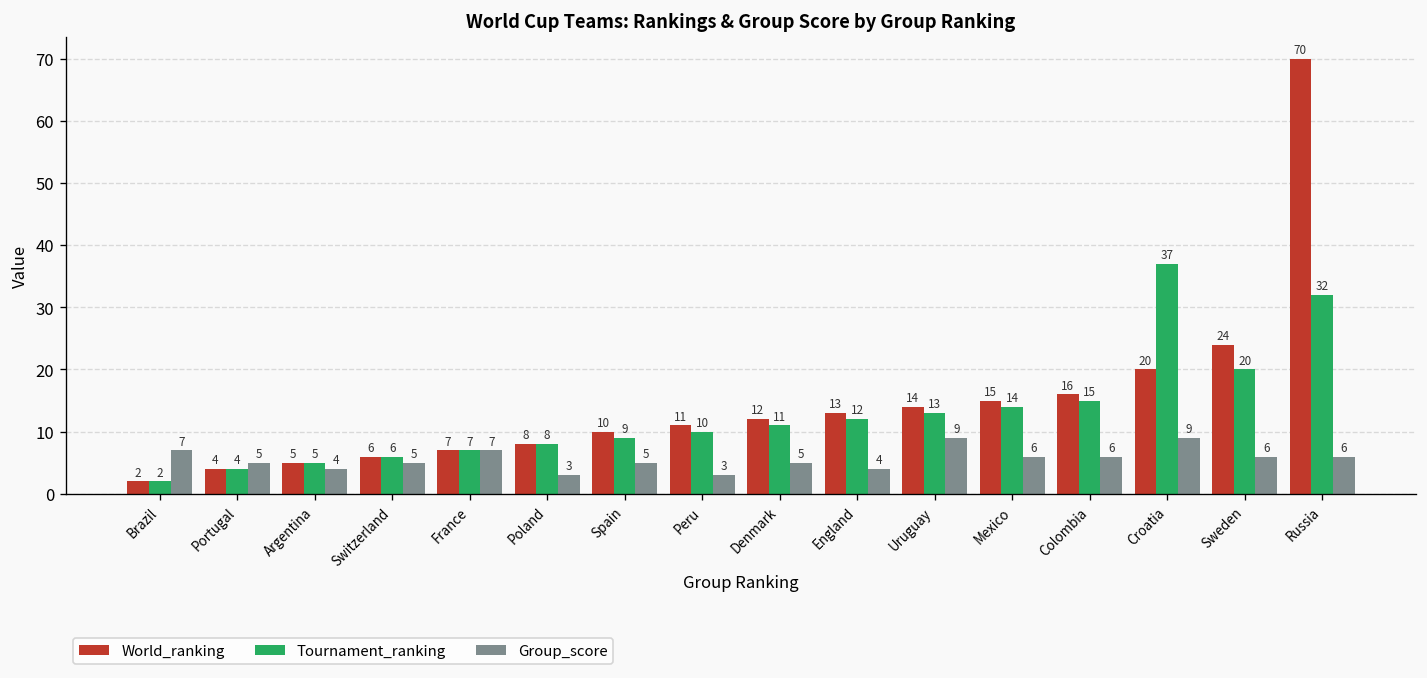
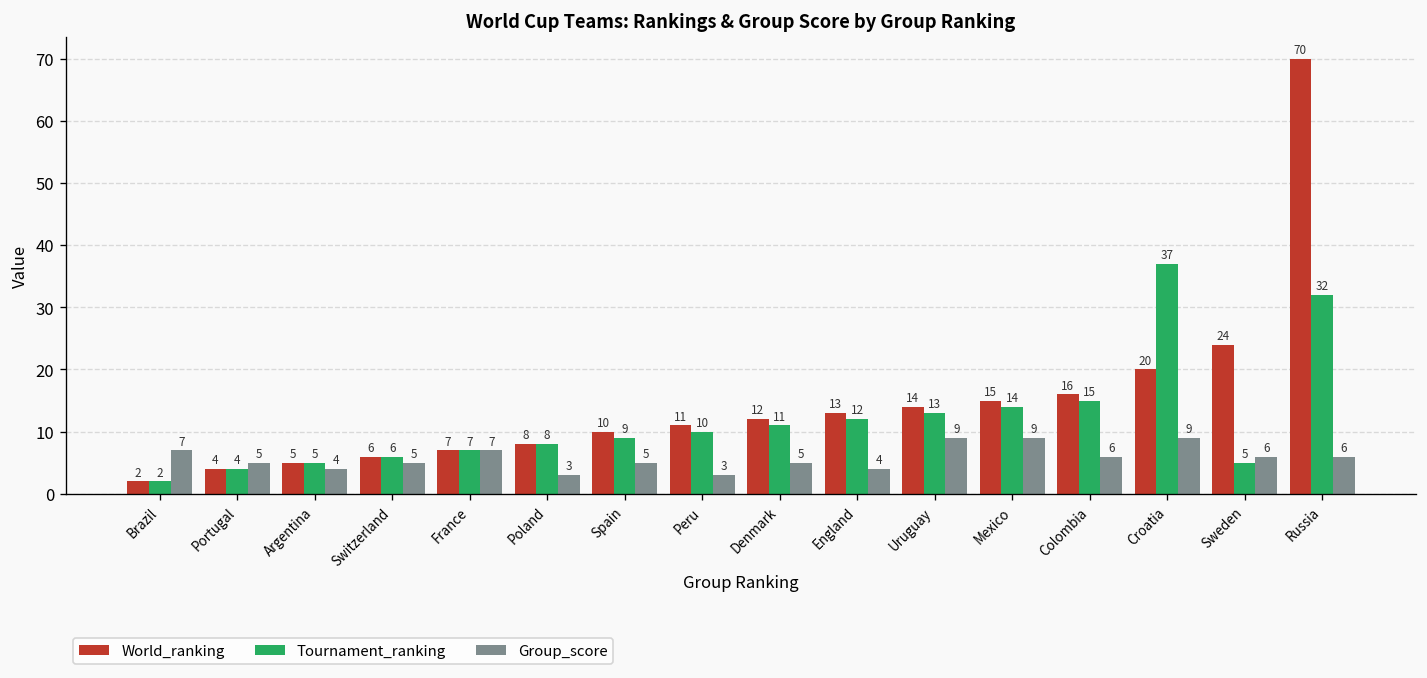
Group_score, Mexico: 6 -> 9
Tournament_ranking, Sweden: 20 -> 5
